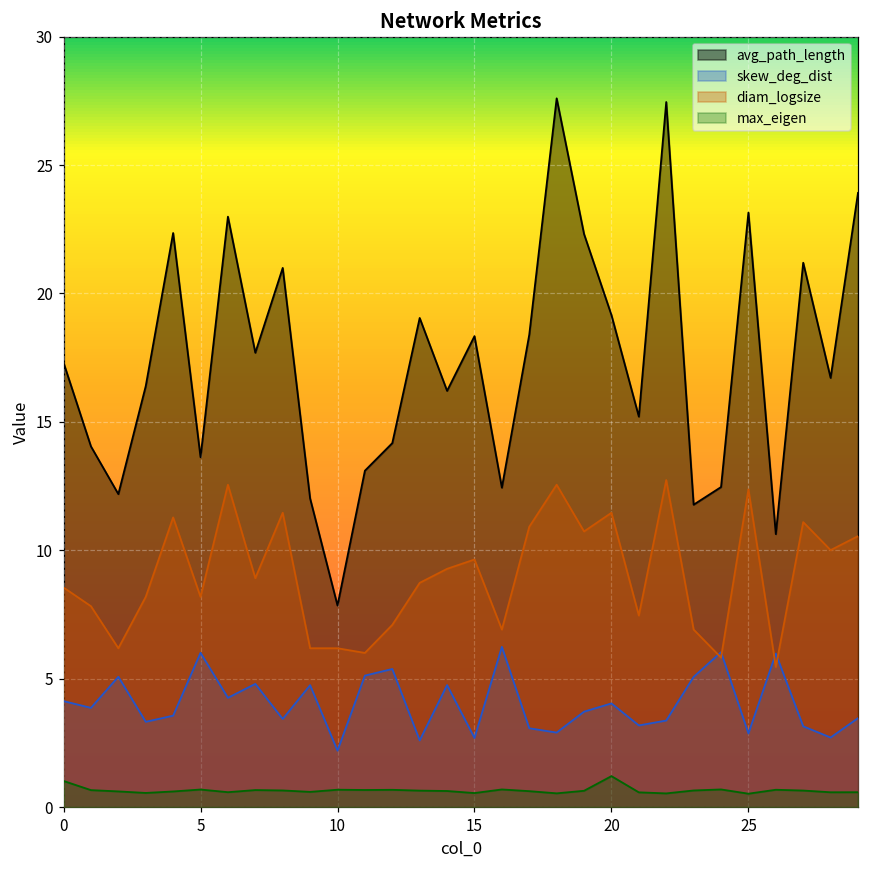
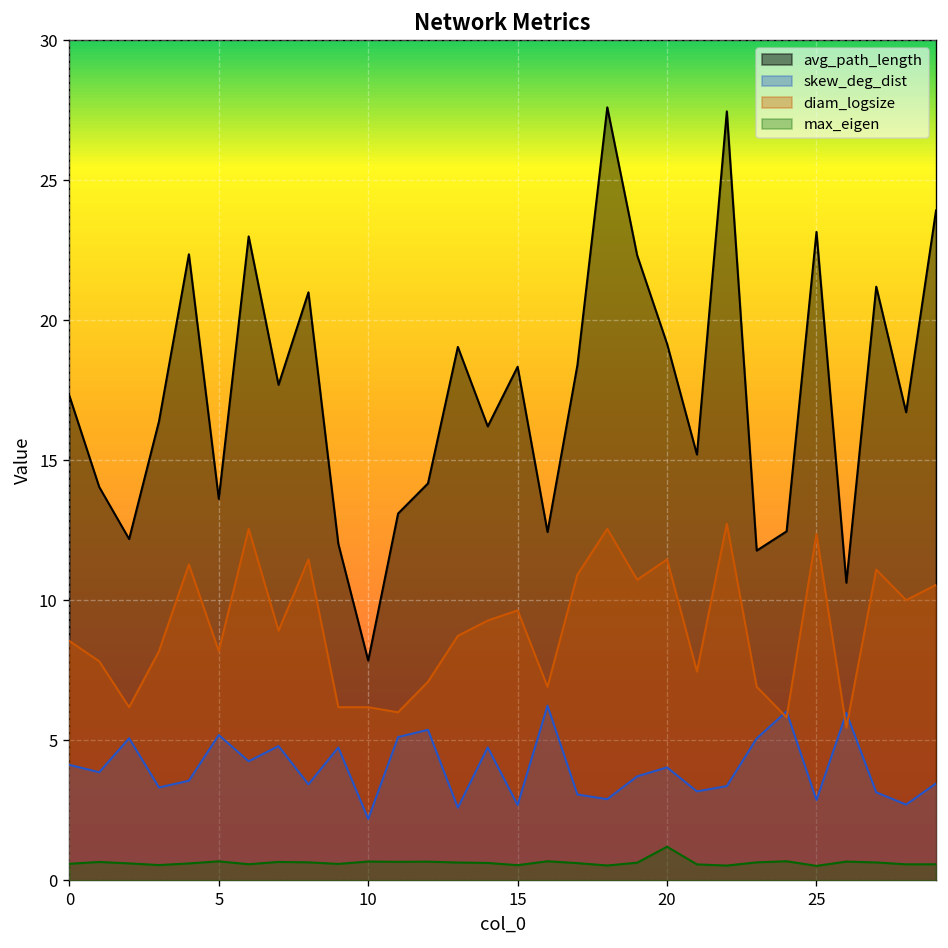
max_eigen, 0: 1.0 -> 0.6
skew_deg_dist, 5: 6.0 -> 5.2
